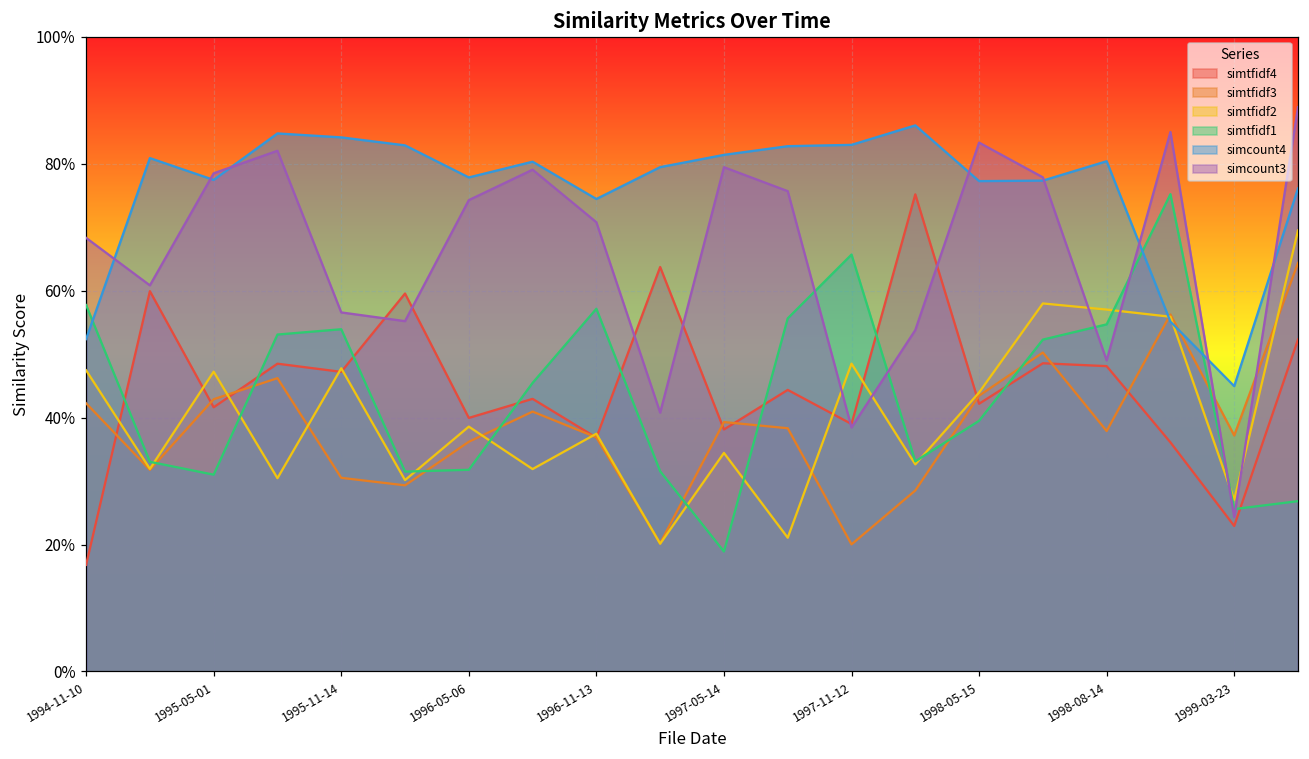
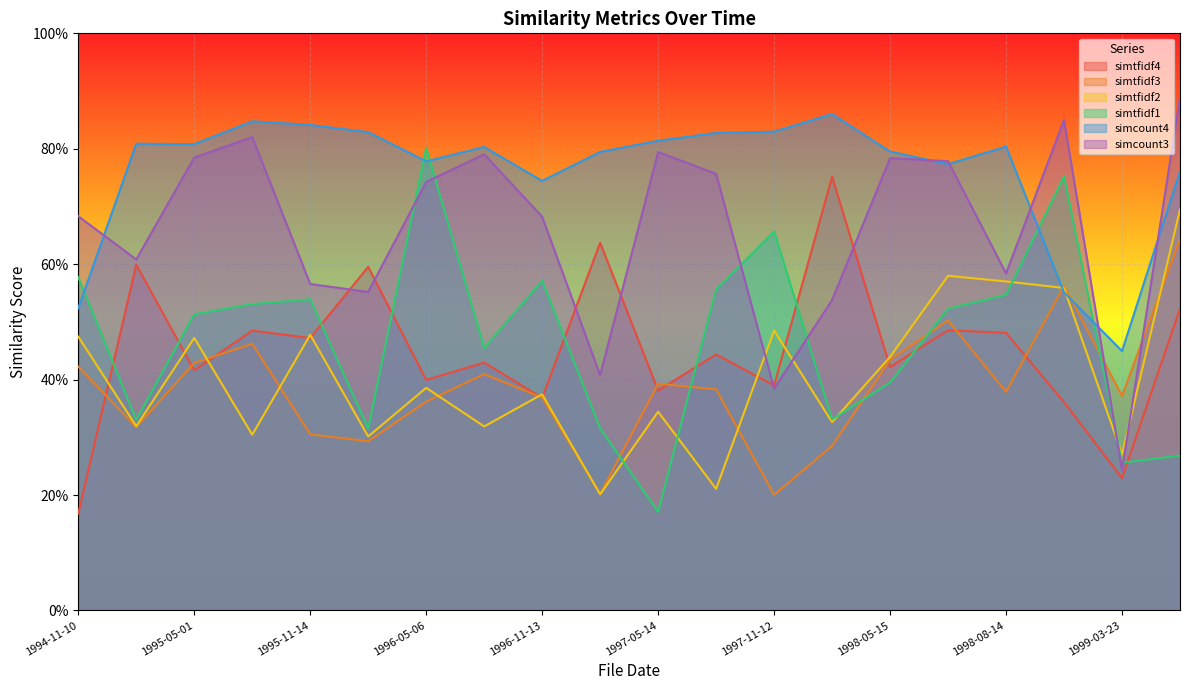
simtfidf1, 1995-05-01: 31% -> 51%
simcount4, 1995-05-01: 77% -> 81%
simtfidf1, 1996-05-06: 32% -> 80%
simcount3, 1996-11-13: 71% -> 68%
simtfidf1, 1997-05-14: 19% -> 17%
simcount4, 1998-05-15: 77% -> 80%
simcount3, 1998-05-15: 83% -> 78%
simcount3, 1998-08-14: 49% -> 58%
